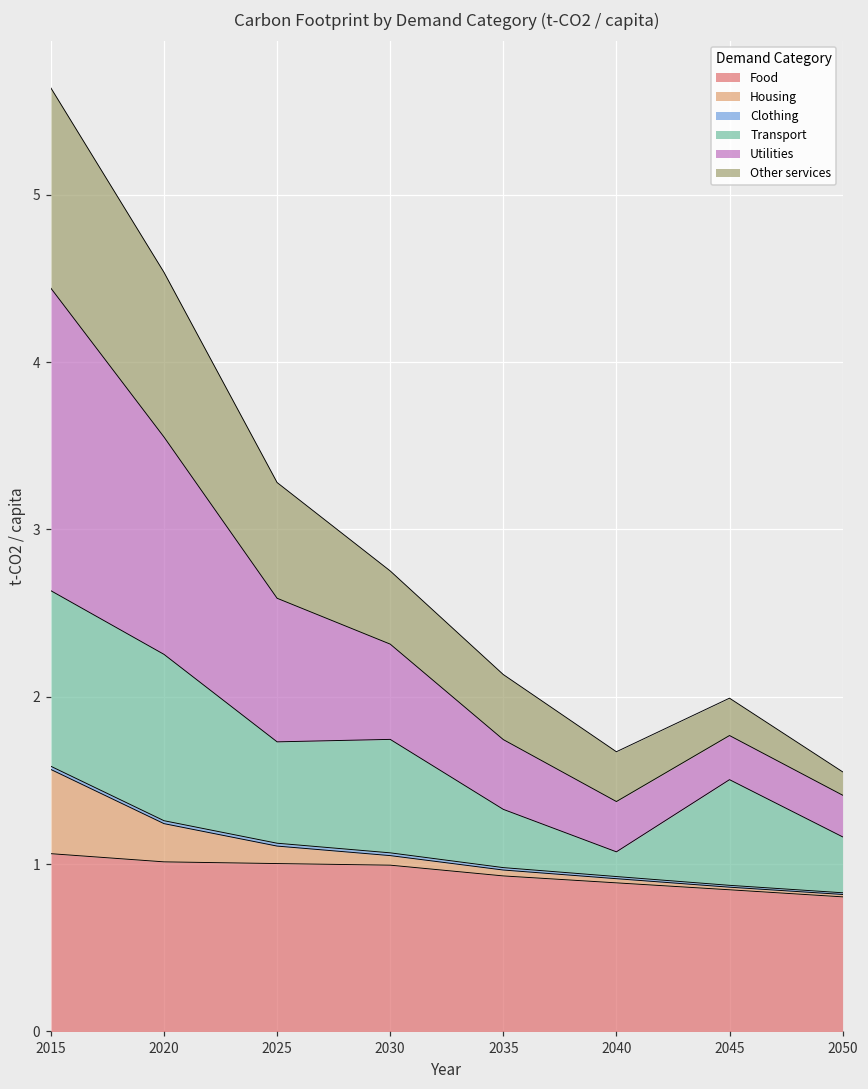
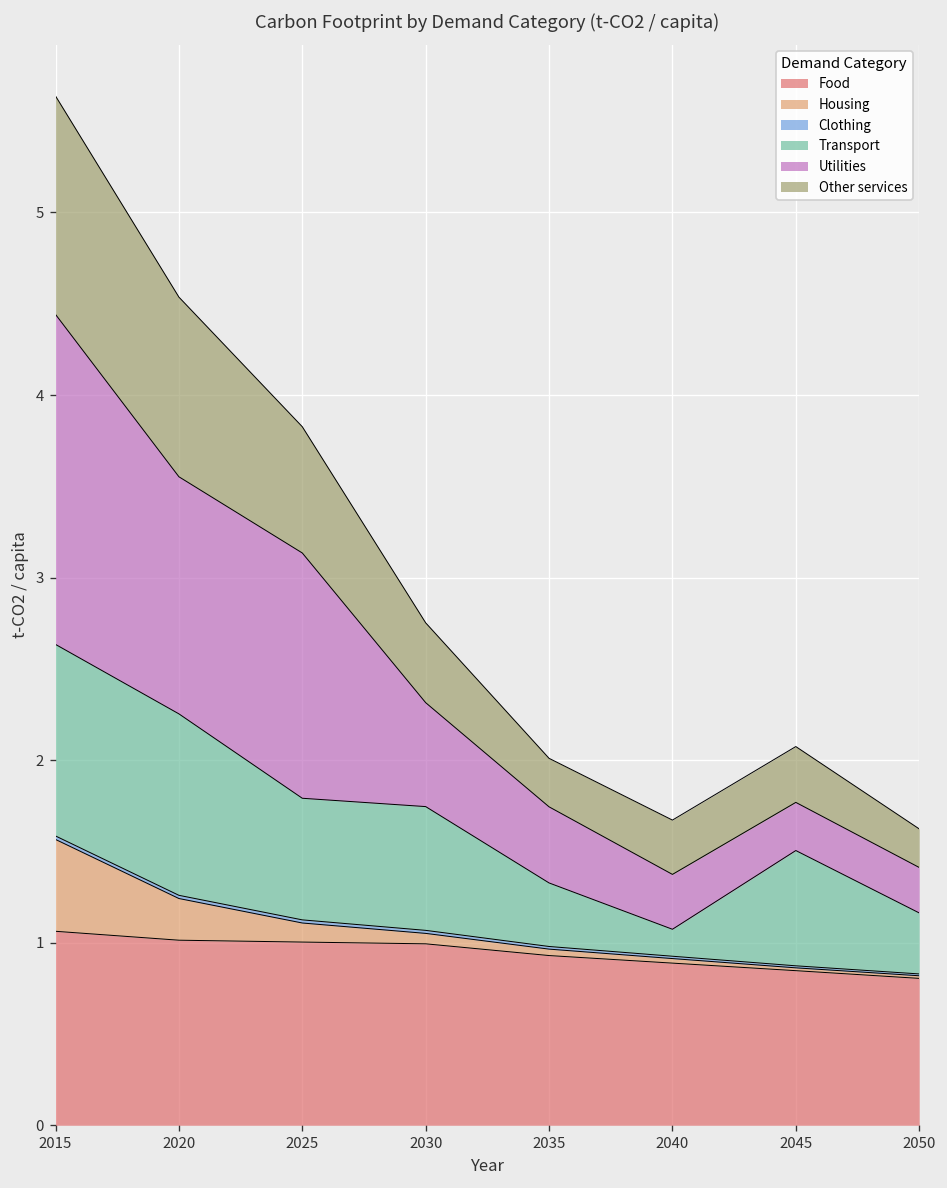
Transport, 2025: 0.61 -> 0.67
Utilities, 2025: 0.86 -> 1.34
Other services, 2035: 0.39 -> 0.27
Other services, 2045: 0.22 -> 0.31
Other services, 2050: 0.14 -> 0.21
